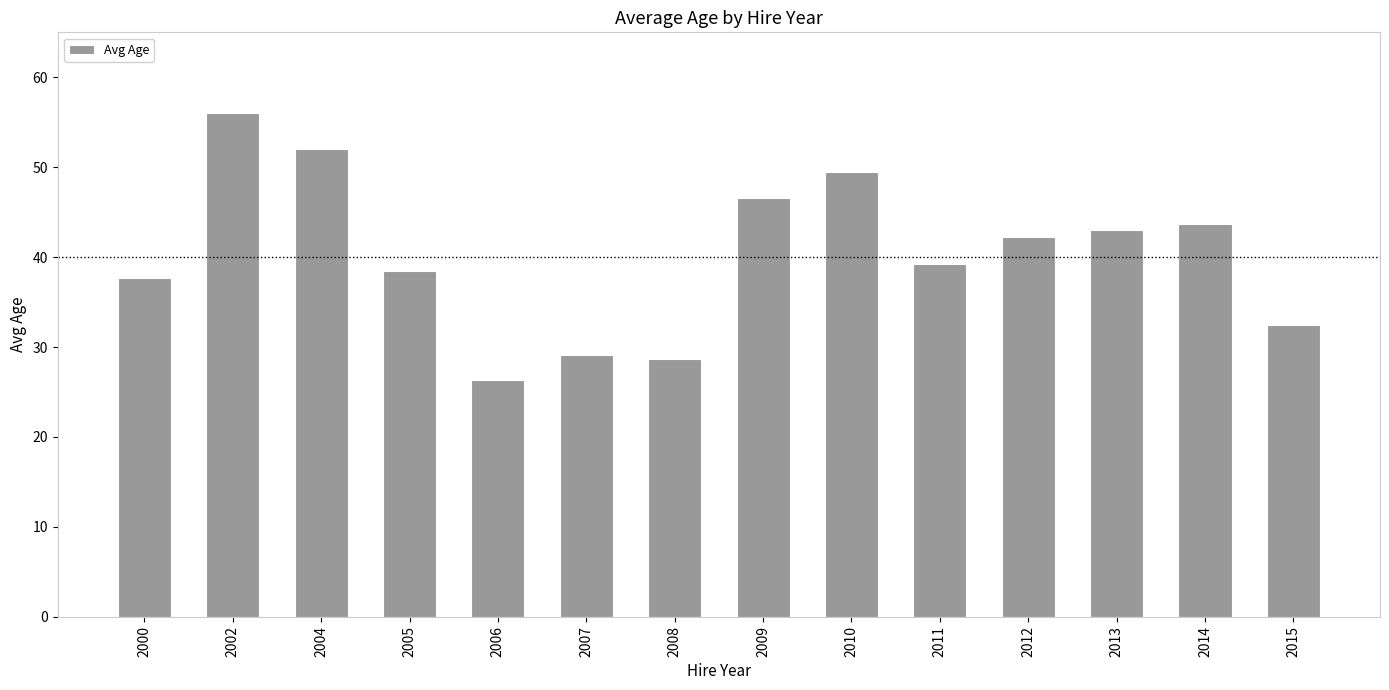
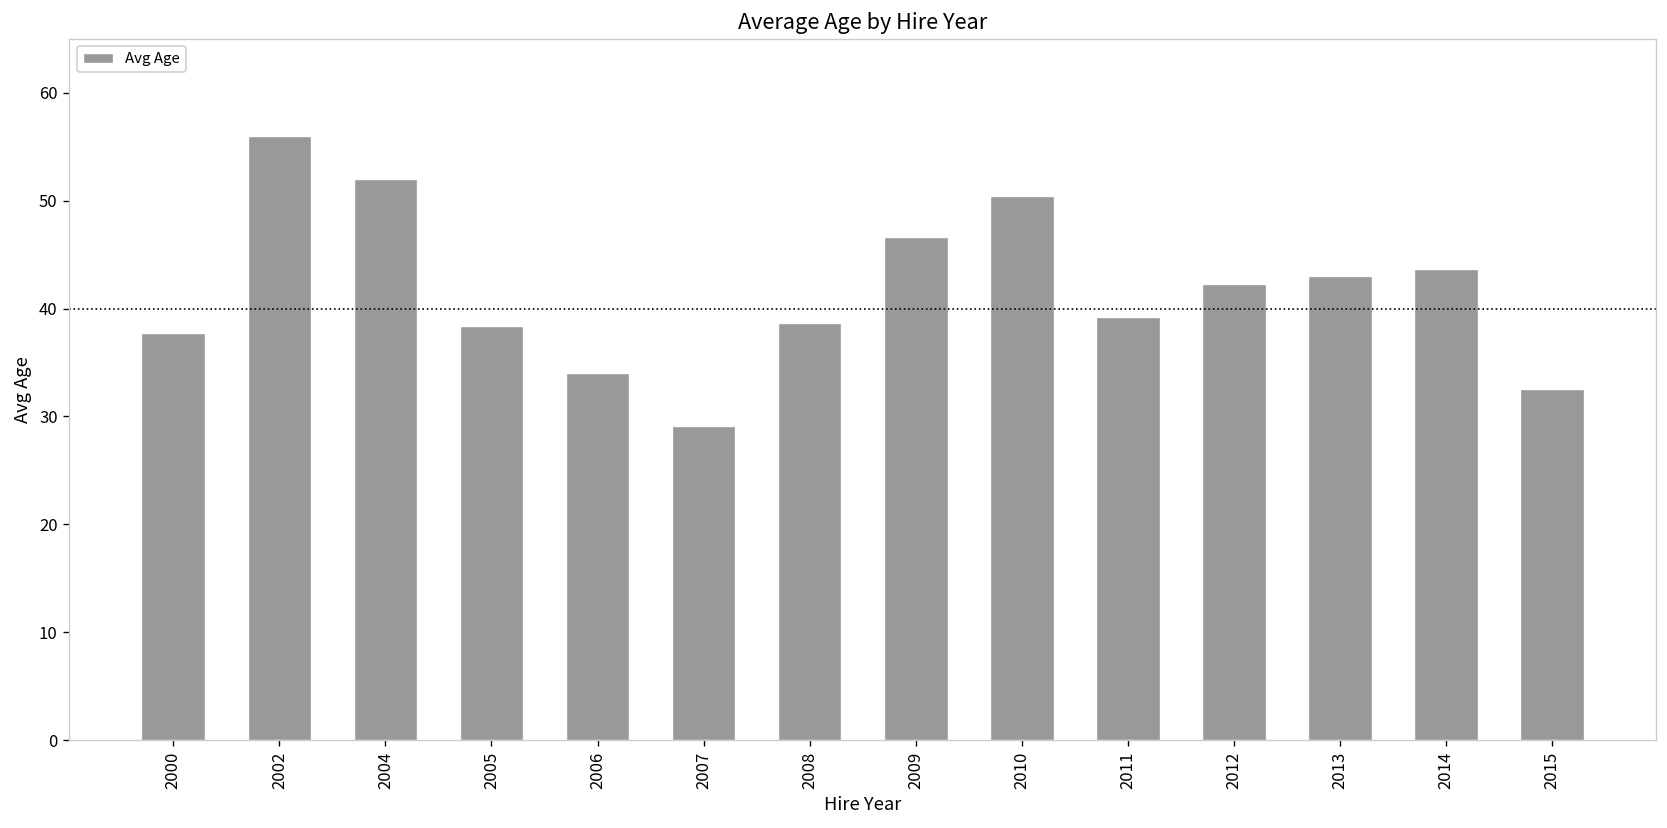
2006: 26 -> 34
2008: 29 -> 39
2010: 49.5 -> 50.4
